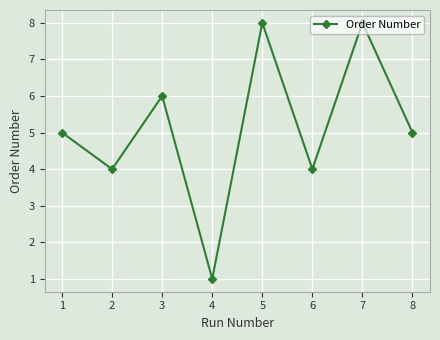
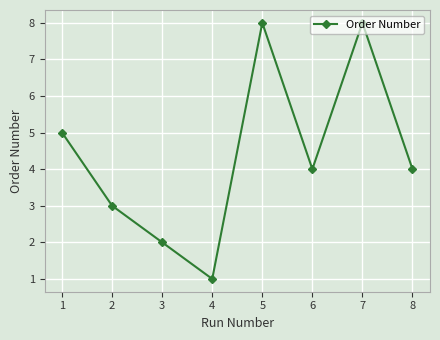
2: 4 -> 3
3: 6 -> 2
8: 5 -> 4
